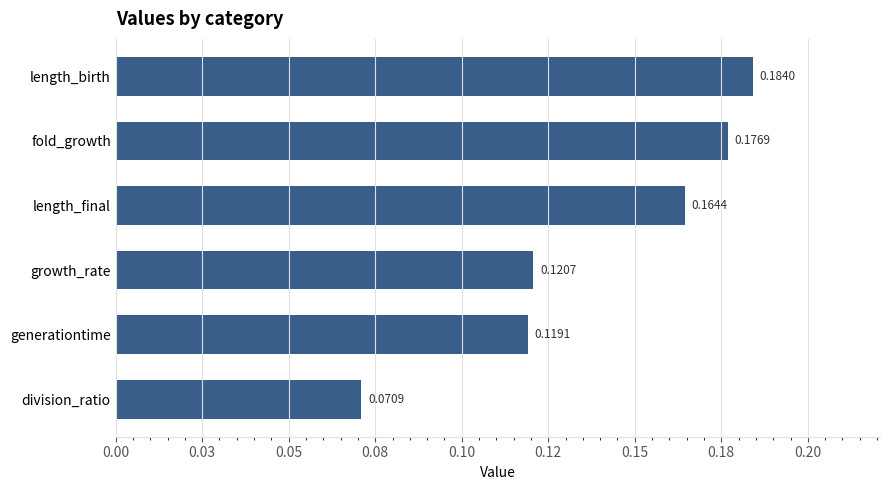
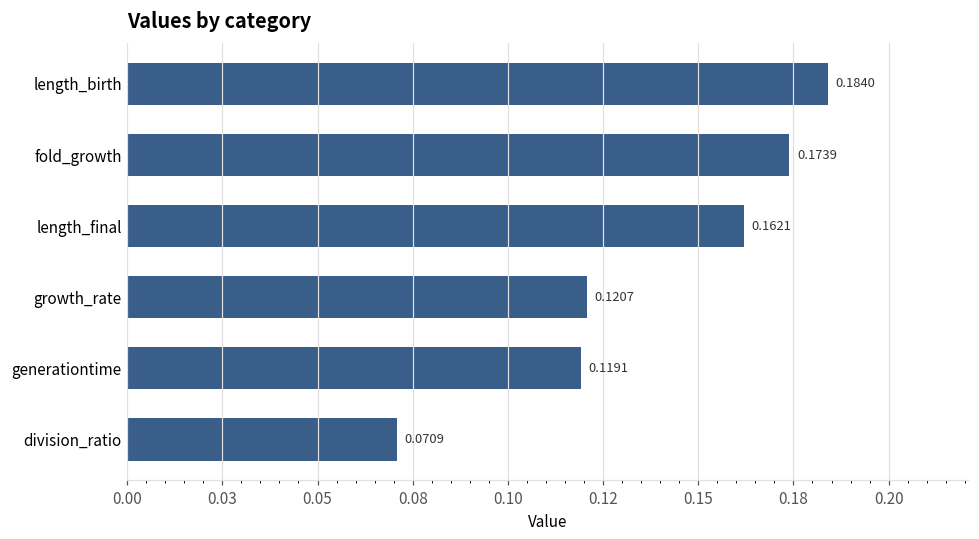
fold_growth: 0.1769 -> 0.1739
length_final: 0.1644 -> 0.1621
